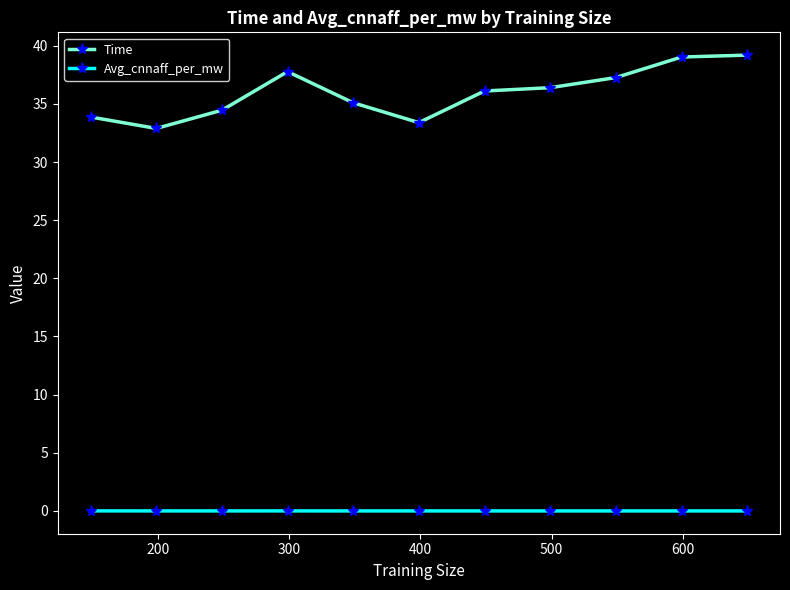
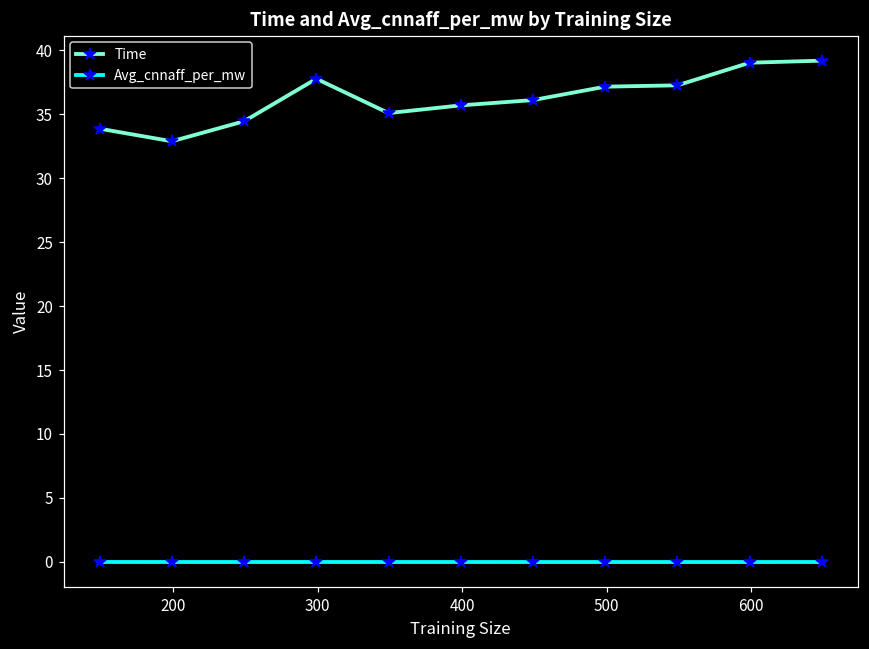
Time, 400: 33.4 -> 35.7
Time, 500: 36.4 -> 37.2
